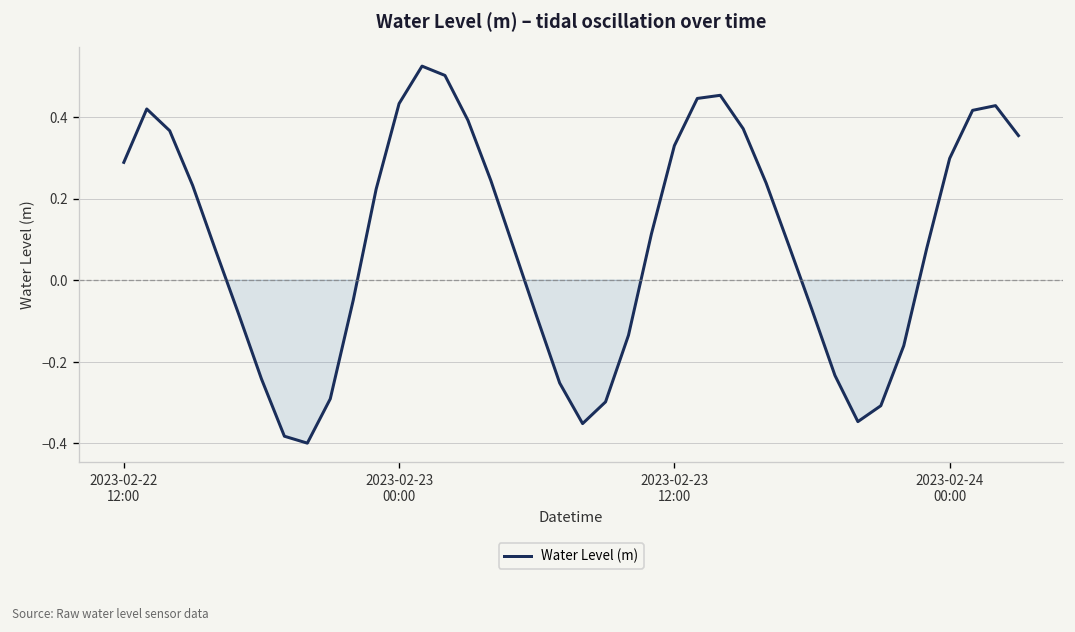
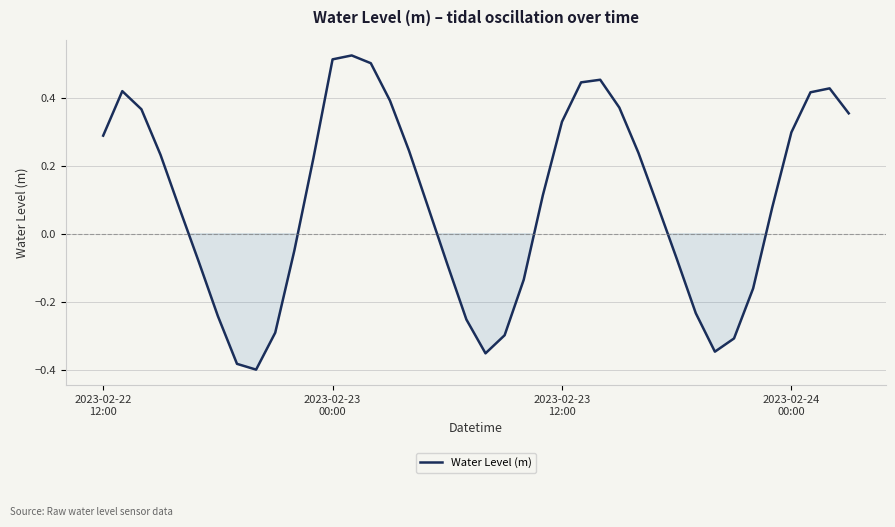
2023-02-23 00:00: 0.43 -> 0.51
